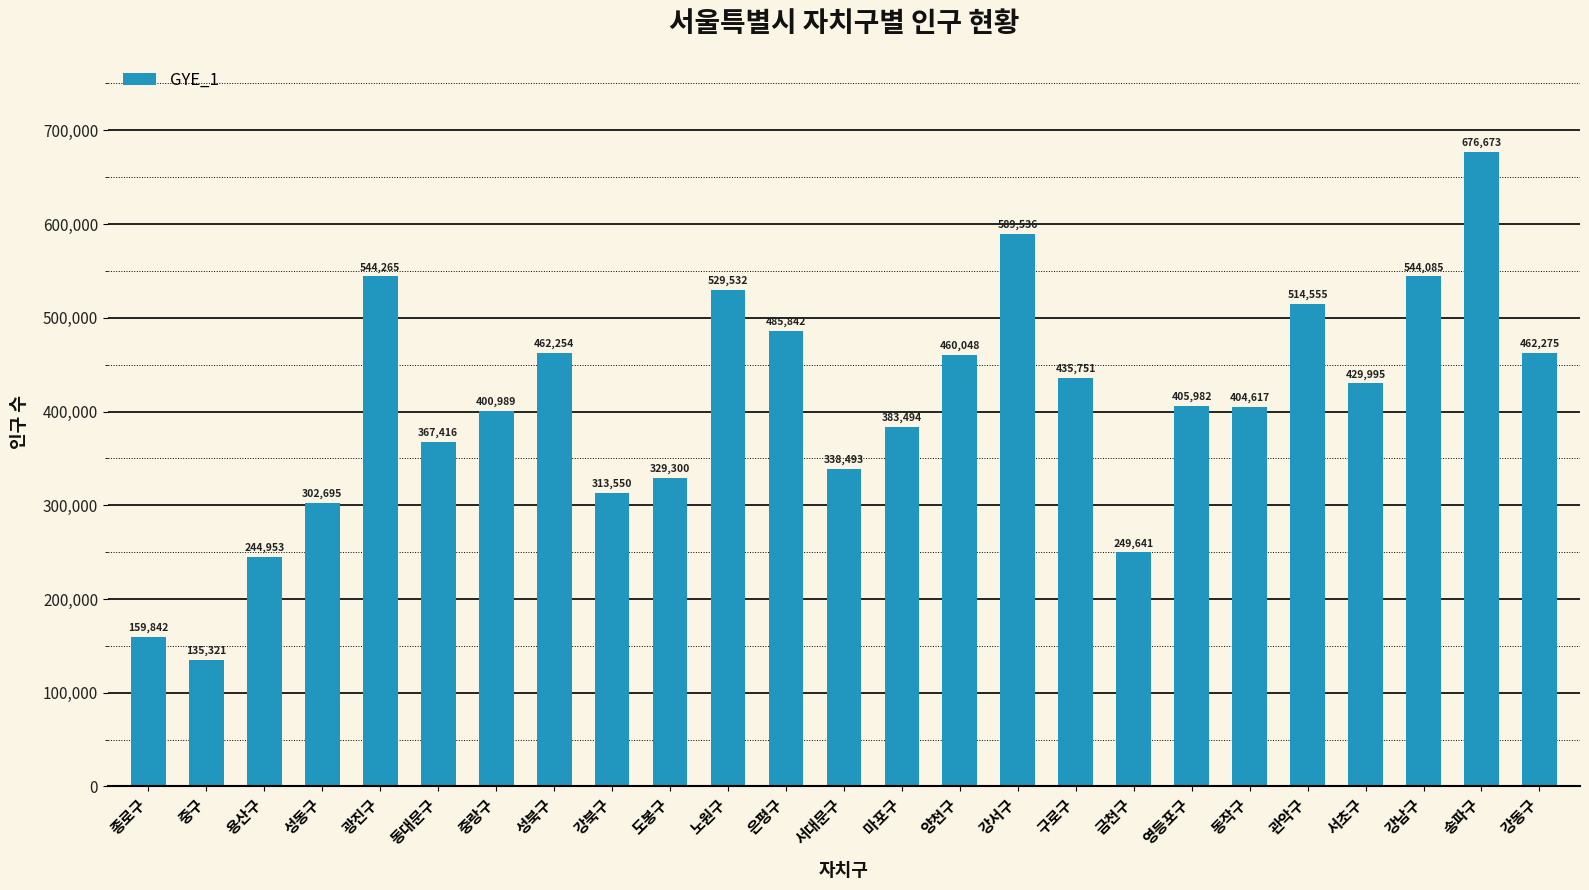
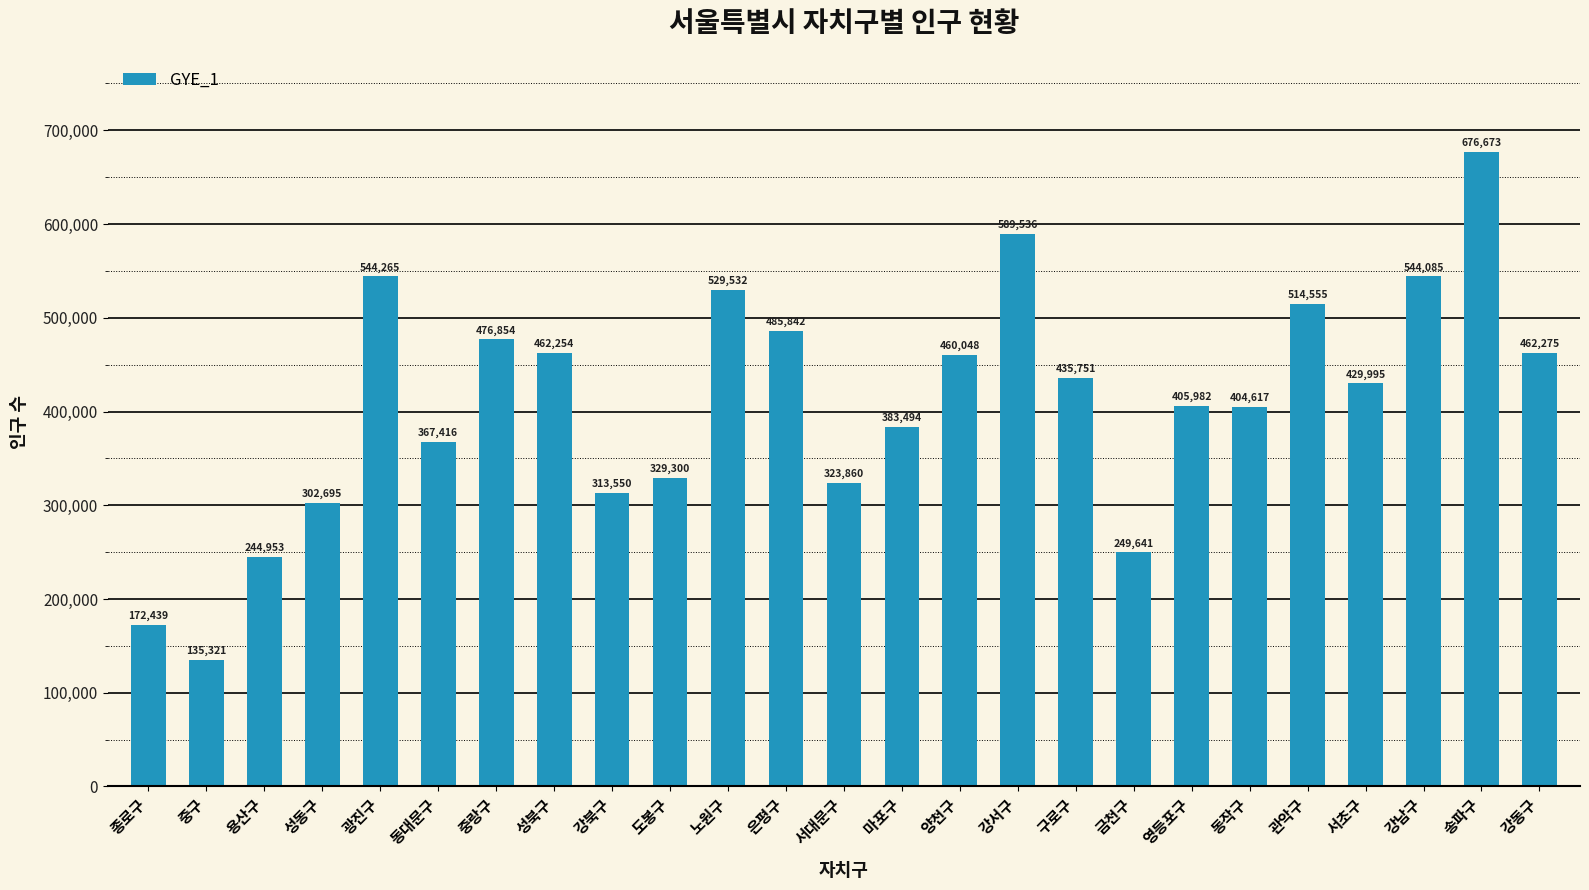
종로구: 159,842 -> 172,439
중랑구: 400,989 -> 476,854
서대문구: 338,493 -> 323,860
